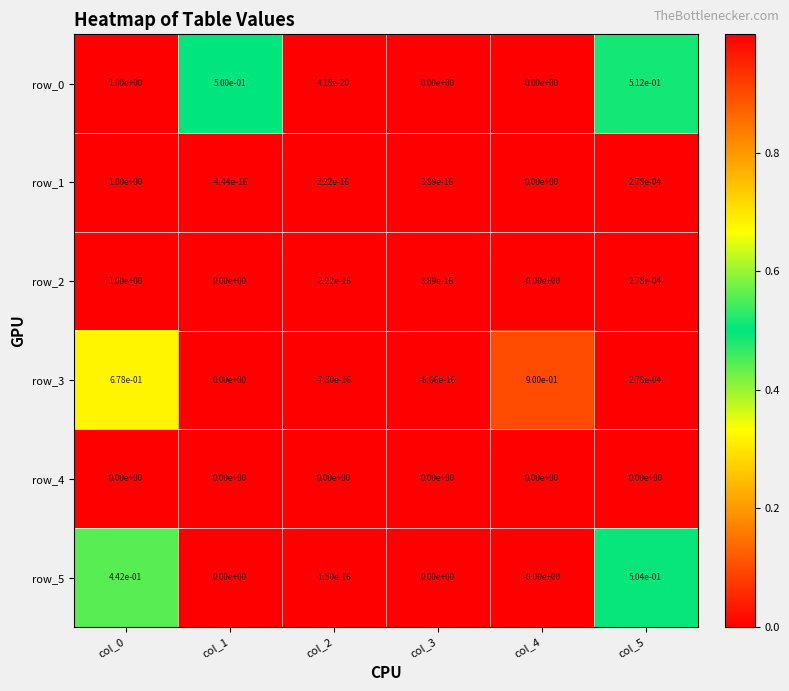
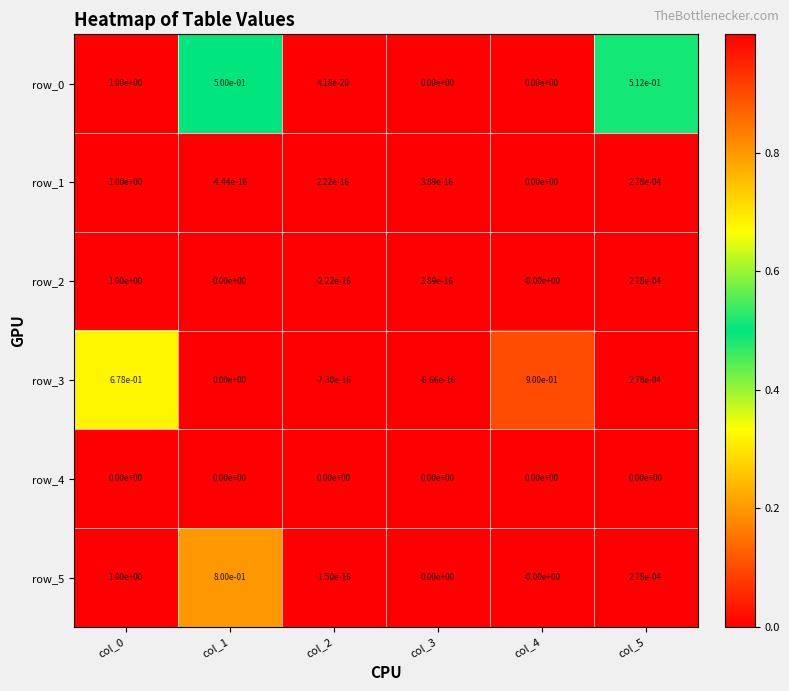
row_5, col_0: 4.42e-01 -> 1.00e+00
row_5, col_1: 0.00e+00 -> 8.00e-01
row_5, col_5: 5.04e-01 -> 2.78e-04
